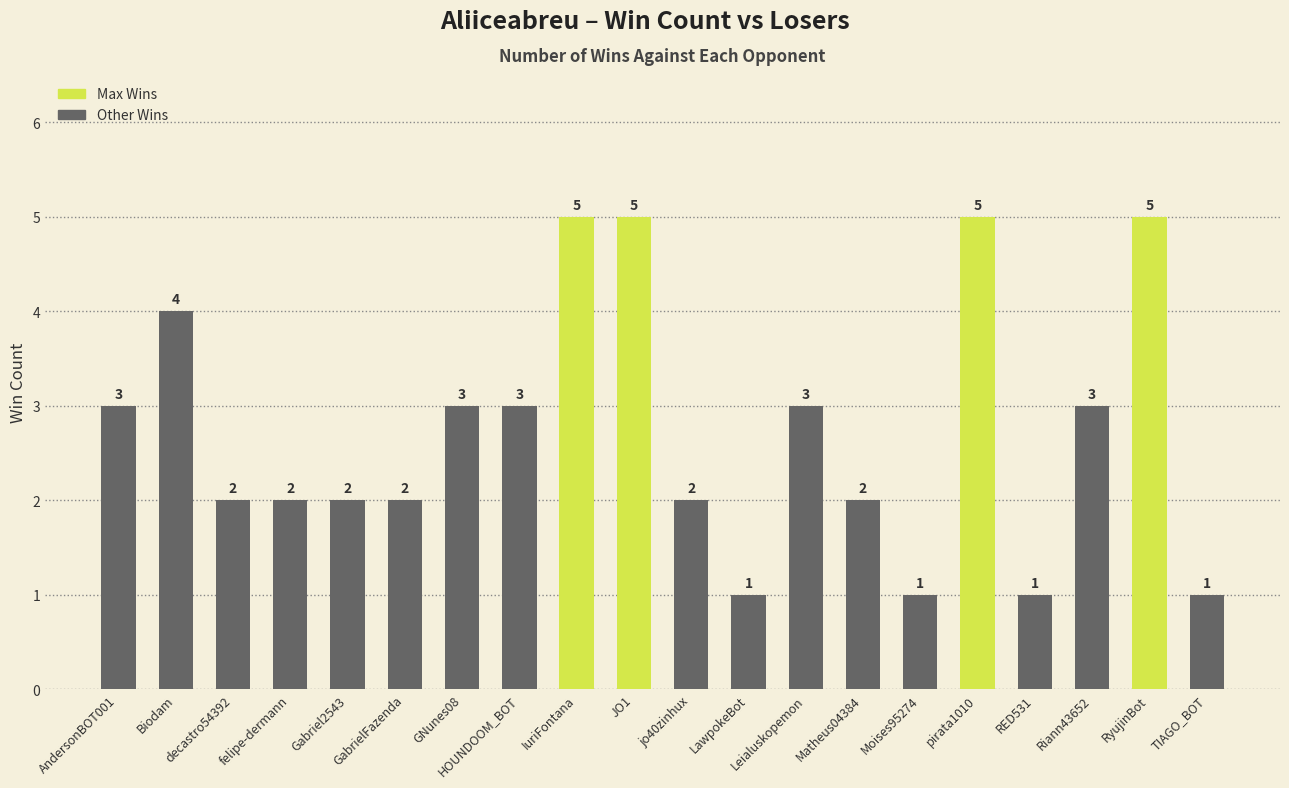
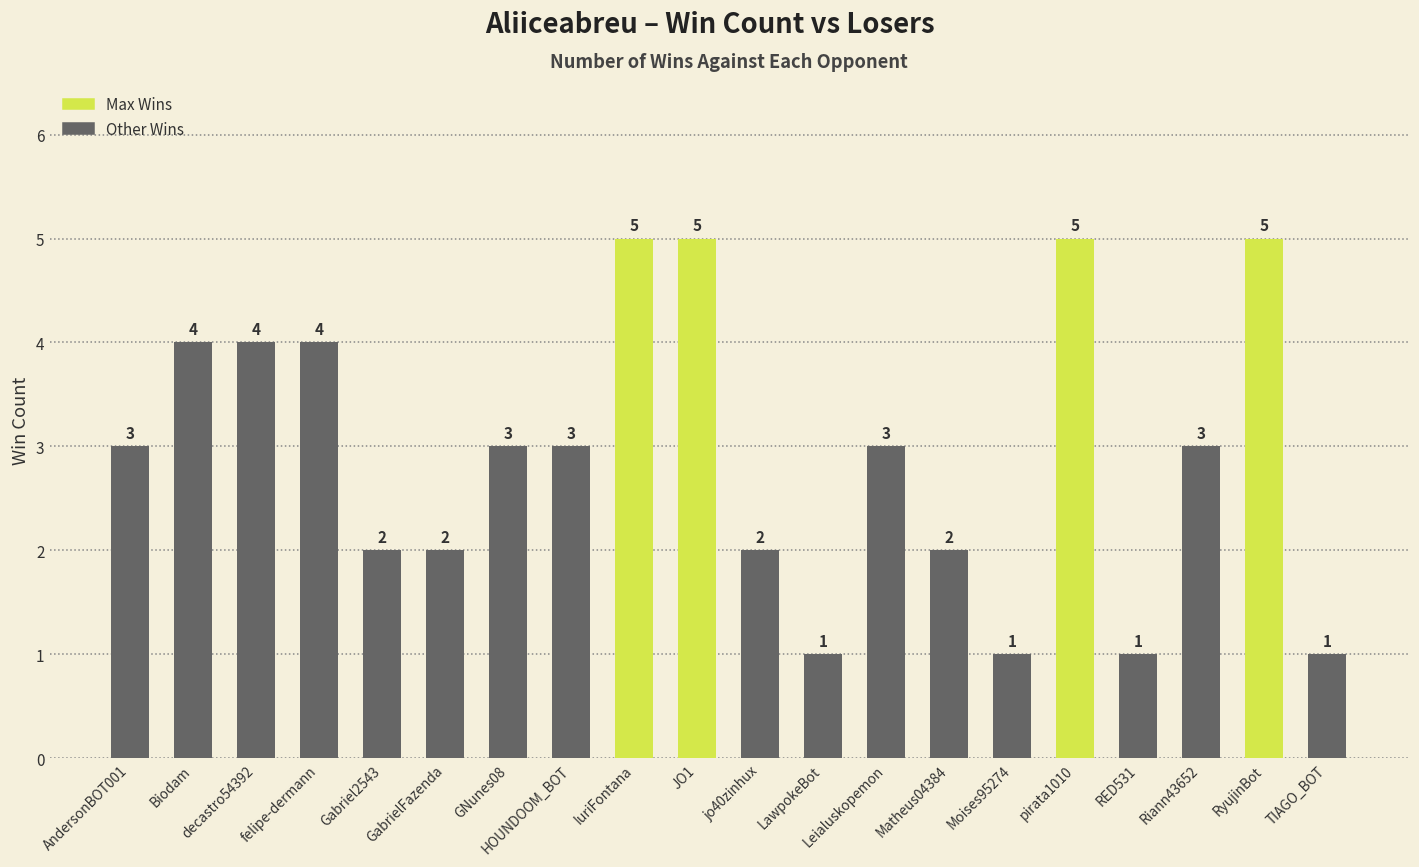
decastro54392: 2 -> 4
felipe-dermann: 2 -> 4
